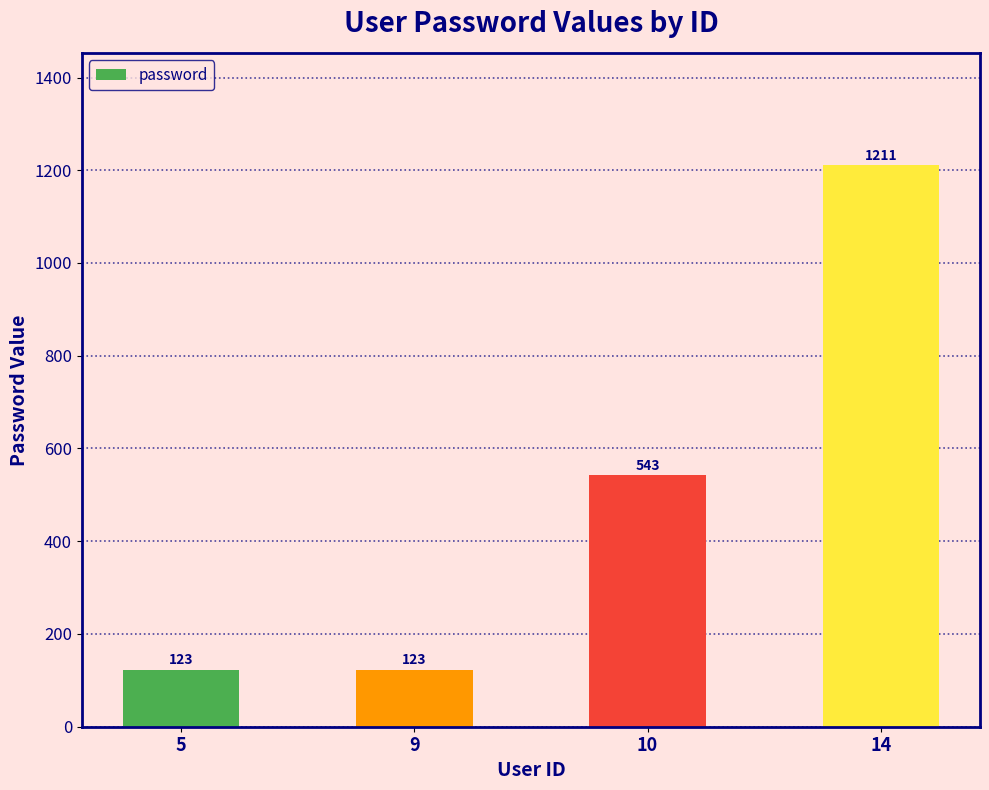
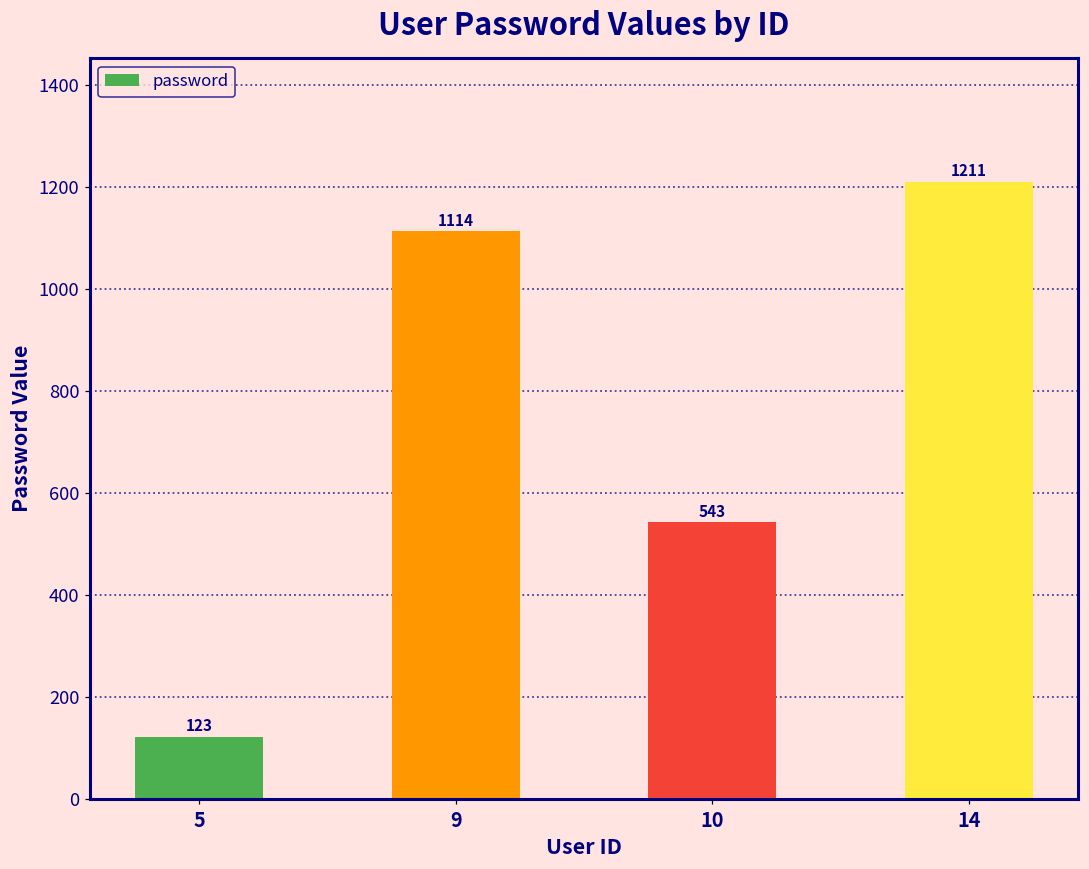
9: 123 -> 1114
